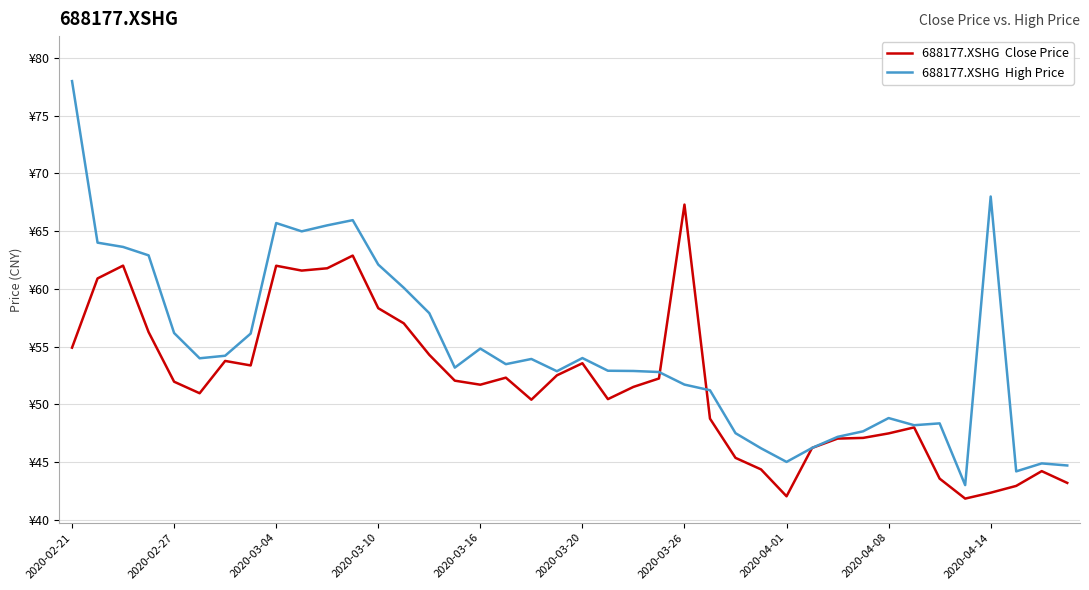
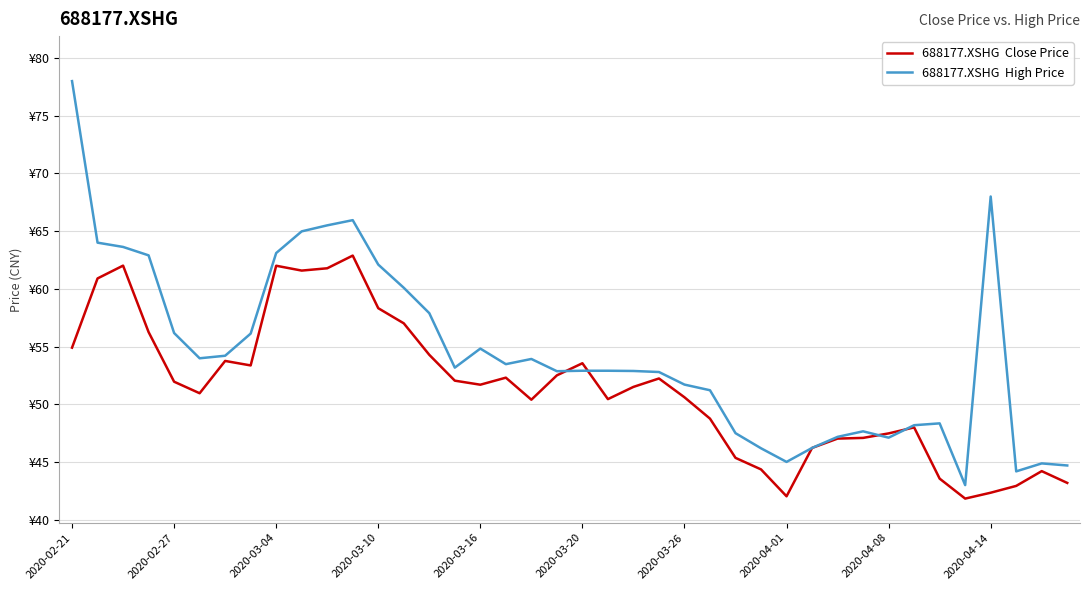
688177.XSHG High Price, 2020-03-04: ¥65.7 -> ¥63.1
688177.XSHG High Price, 2020-03-20: ¥54.0 -> ¥52.9
688177.XSHG Close Price, 2020-03-26: ¥67.3 -> ¥50.6
688177.XSHG High Price, 2020-04-08: ¥48.8 -> ¥47.1
